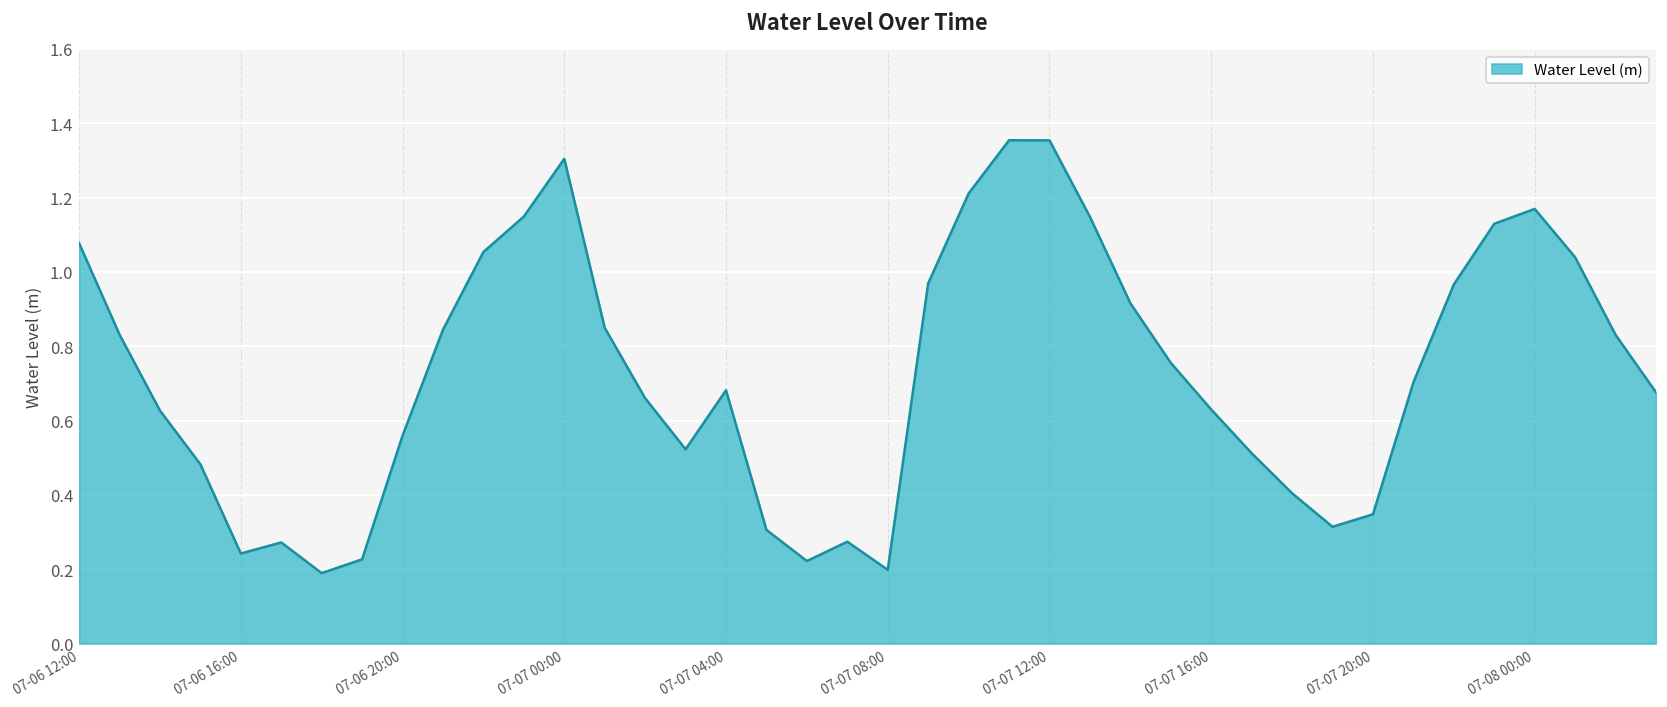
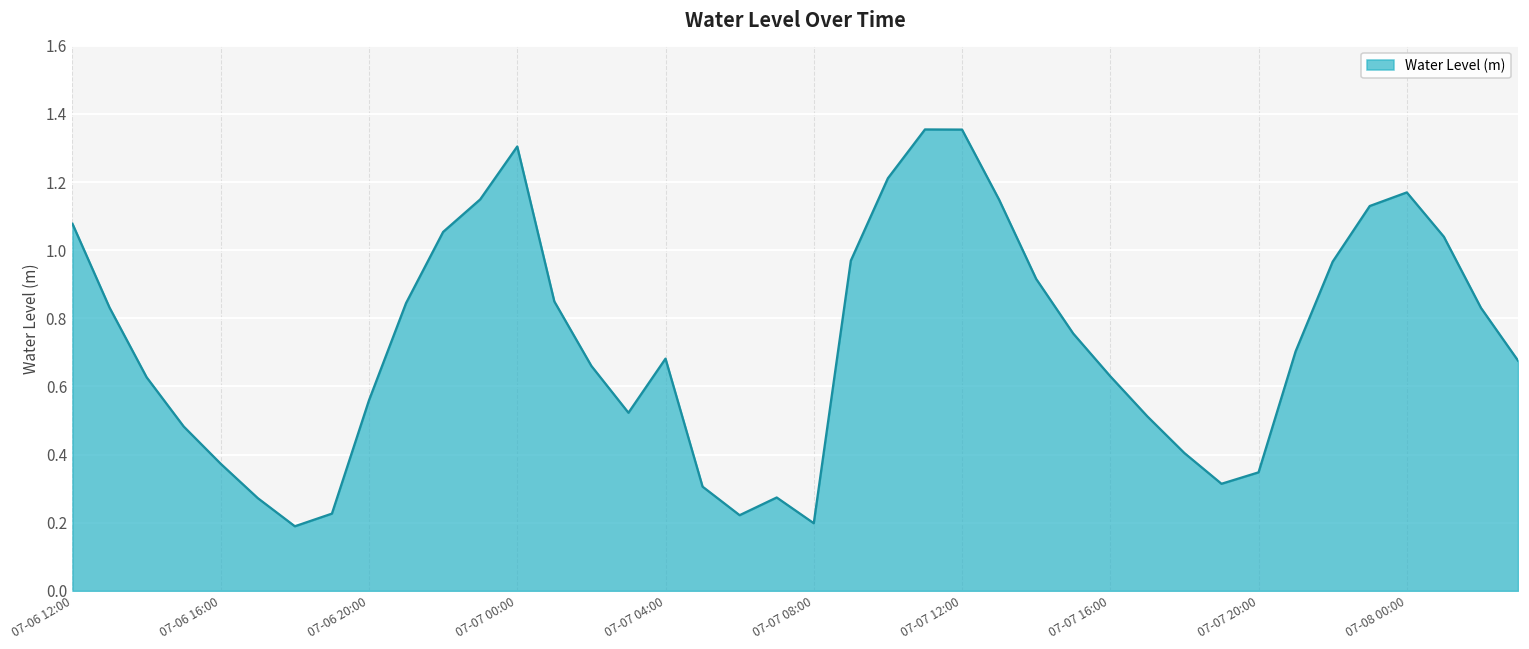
07-06 16:00: 0.24 -> 0.37
